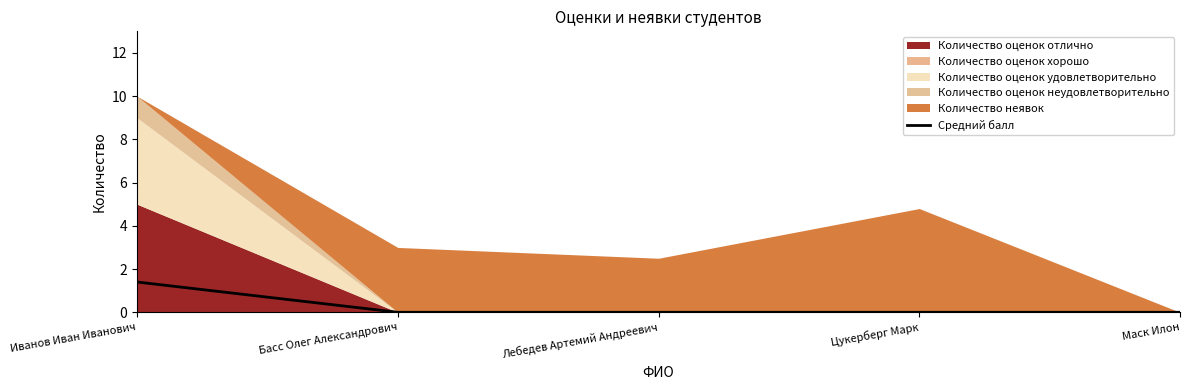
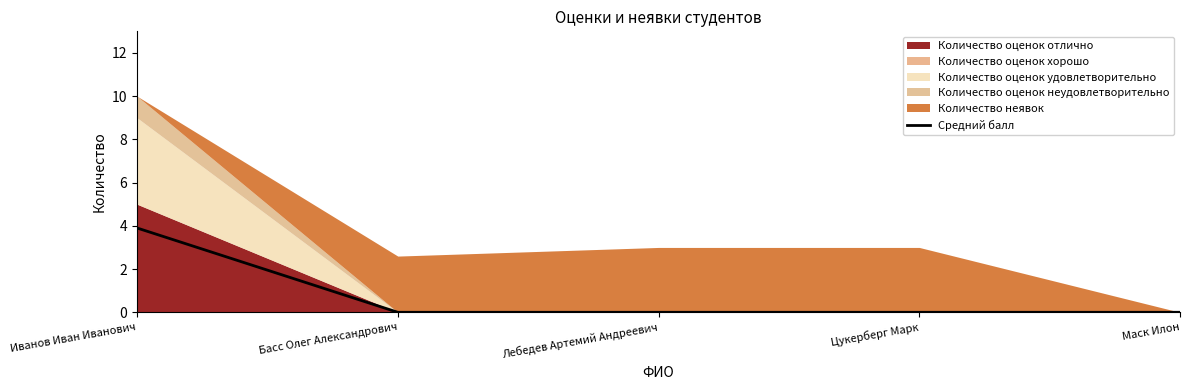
Средний балл, Иванов Иван Иванович: 1.4 -> 3.9
Количество неявок, Басс Олег Александрович: 3.0 -> 2.6
Количество неявок, Лебедев Артемий Андреевич: 2.5 -> 3.0
Количество неявок, Цукерберг Марк: 4.8 -> 3.0
